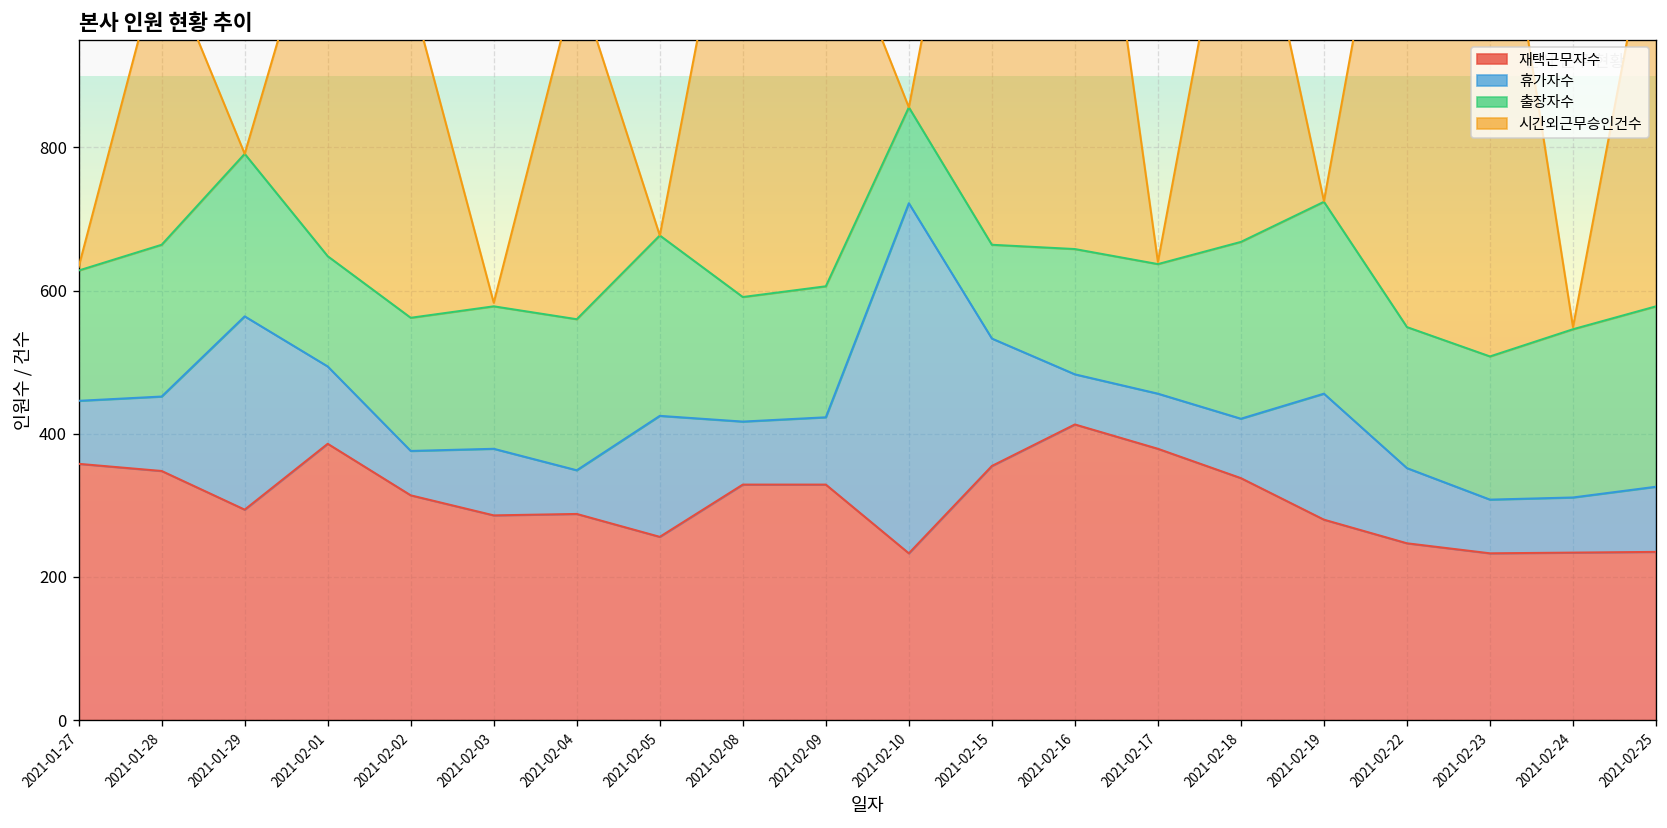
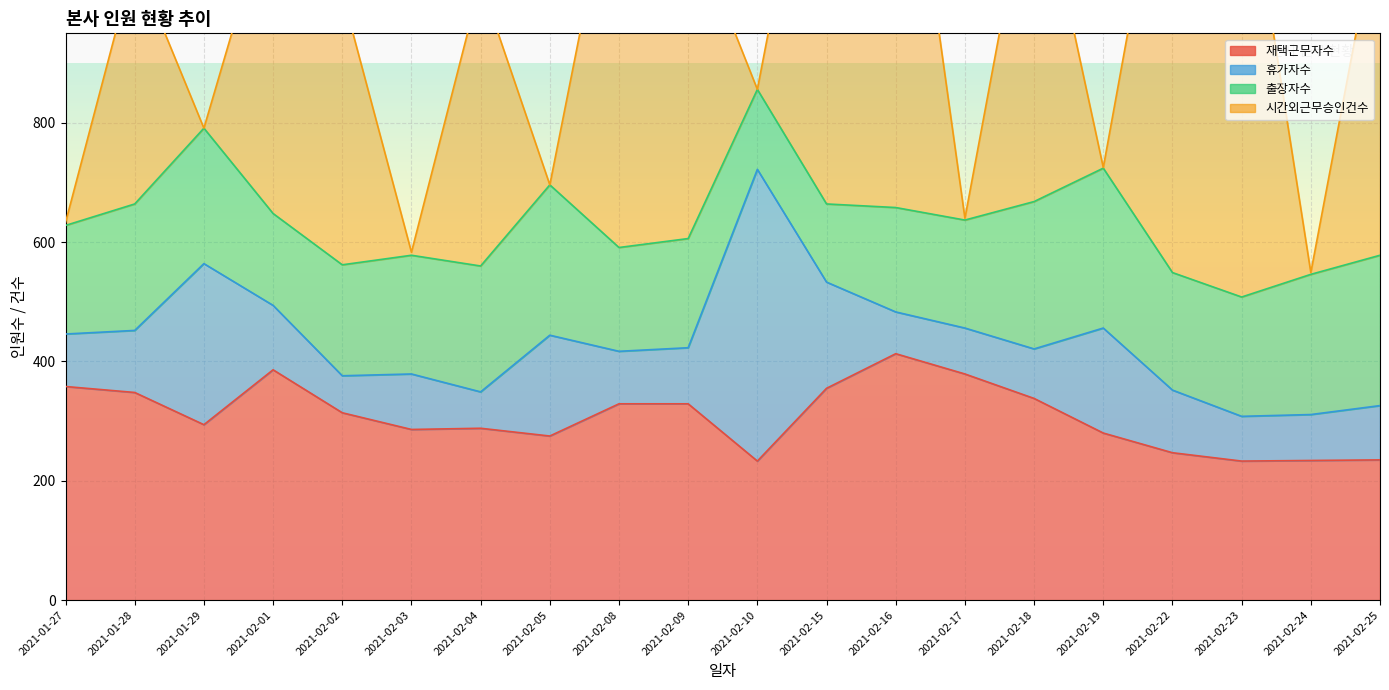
재택근무자수, 2021-02-05: 260 -> 280
